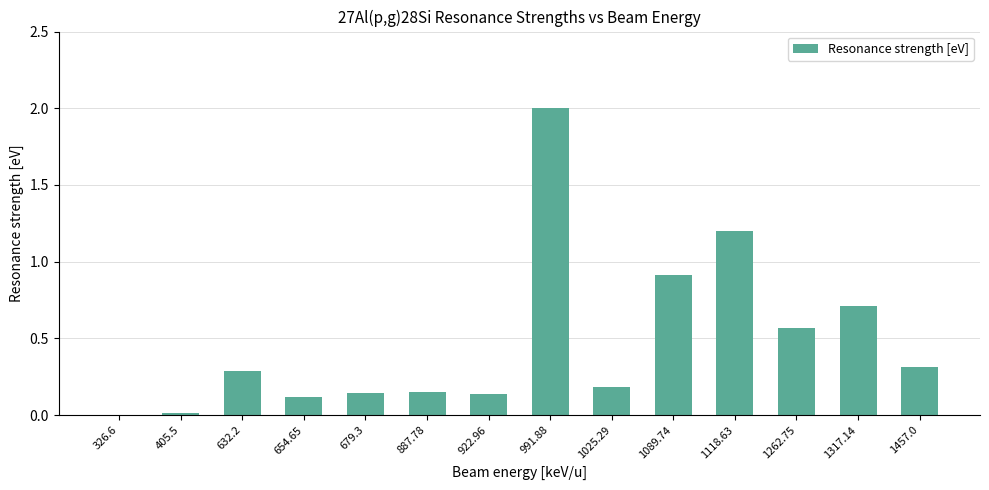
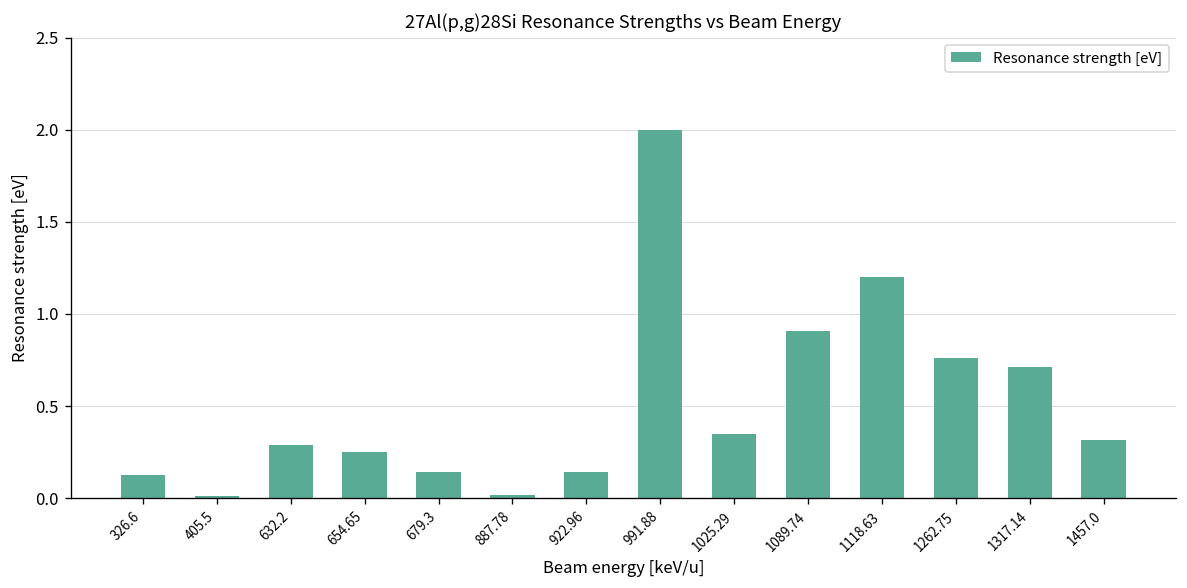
326.6: 0.00 -> 0.12
654.65: 0.12 -> 0.25
887.78: 0.15 -> 0.02
1025.29: 0.18 -> 0.35
1262.75: 0.57 -> 0.76
